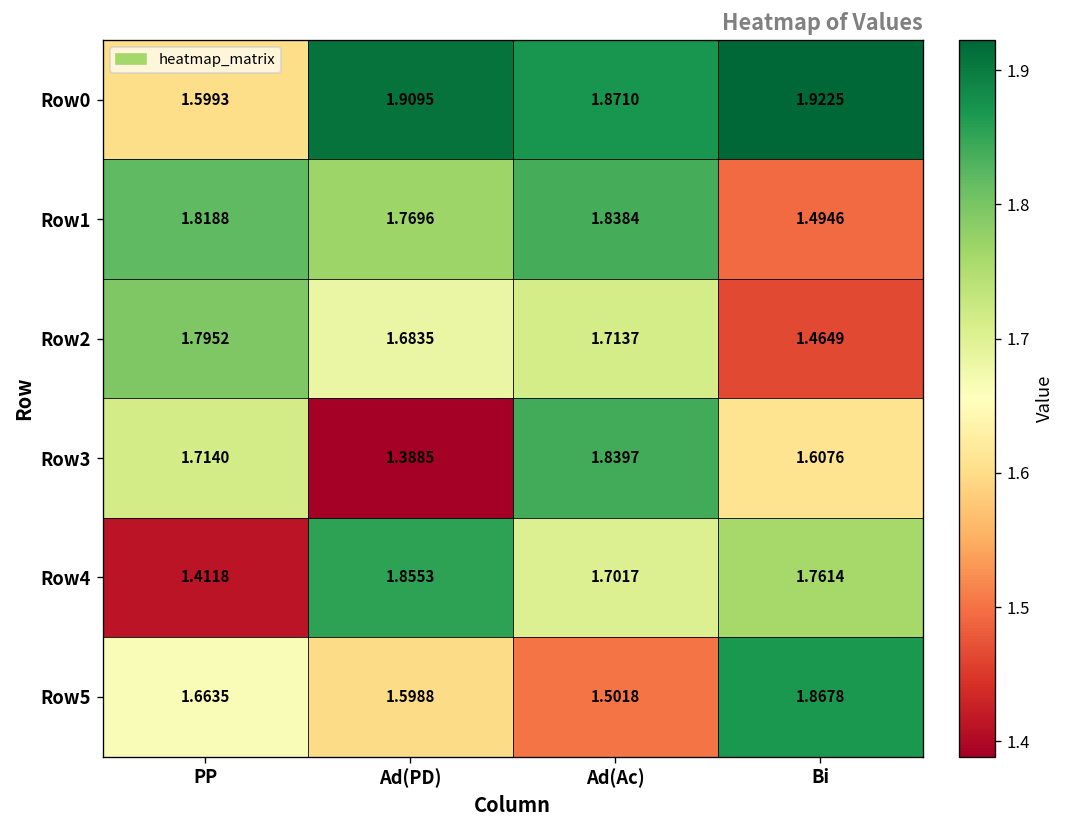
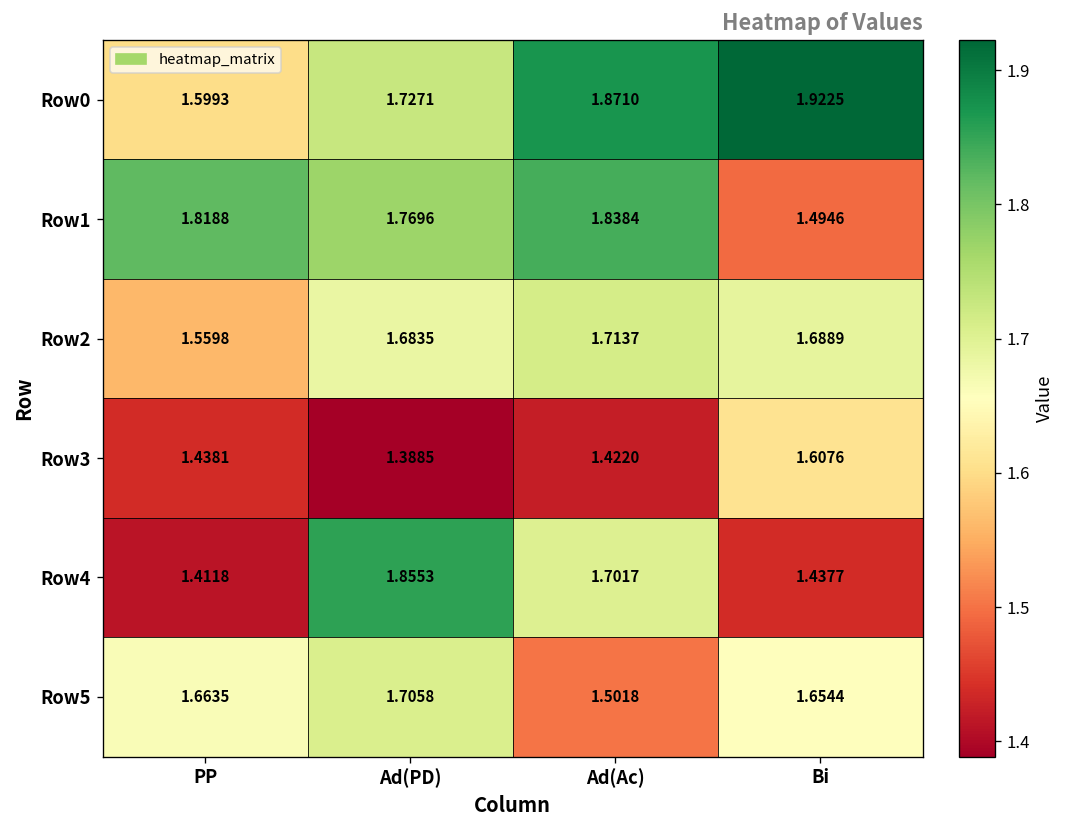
Row0, Ad(PD): 1.9095 -> 1.7271
Row2, PP: 1.7952 -> 1.5598
Row2, Bi: 1.4649 -> 1.6889
Row3, PP: 1.7140 -> 1.4381
Row3, Ad(Ac): 1.8397 -> 1.4220
Row4, Bi: 1.7614 -> 1.4377
Row5, Ad(PD): 1.5988 -> 1.7058
Row5, Bi: 1.8678 -> 1.6544
